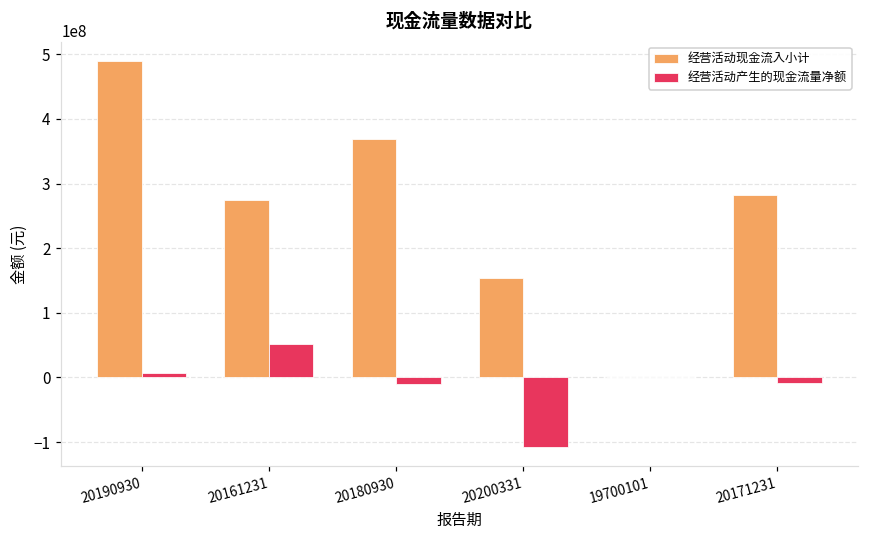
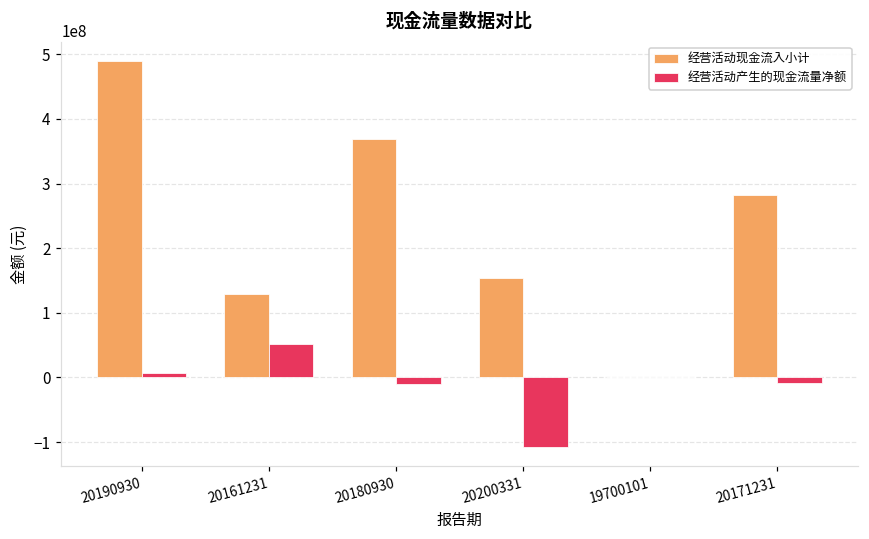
经营活动现金流入小计, 20161231: 270000000 -> 130000000
